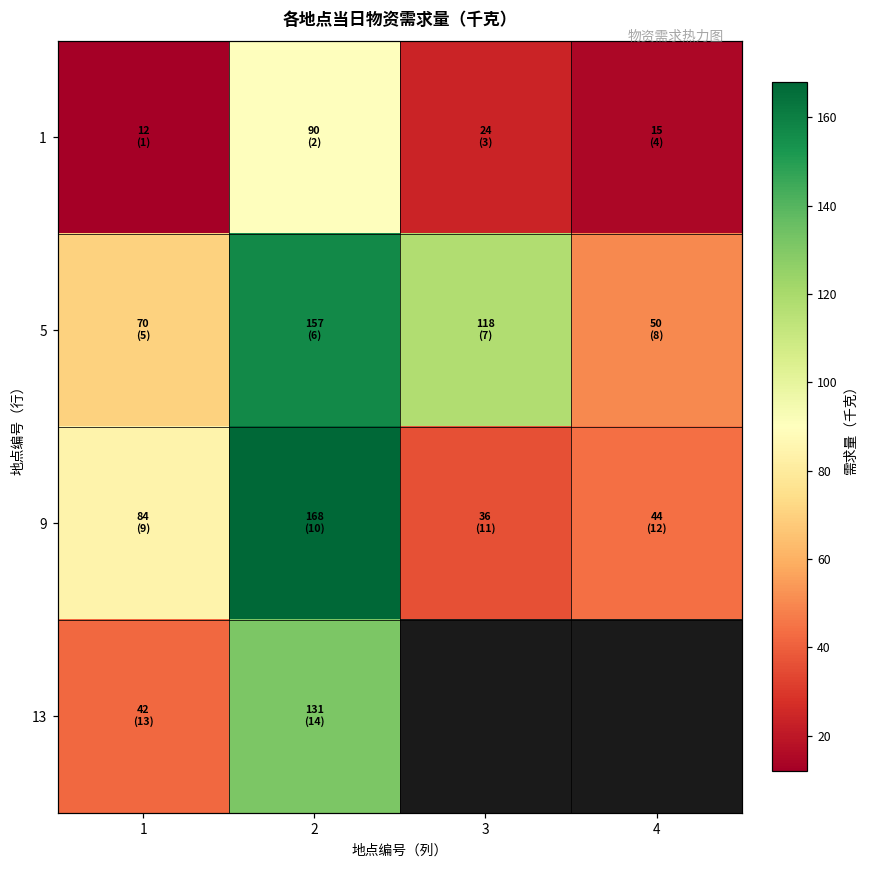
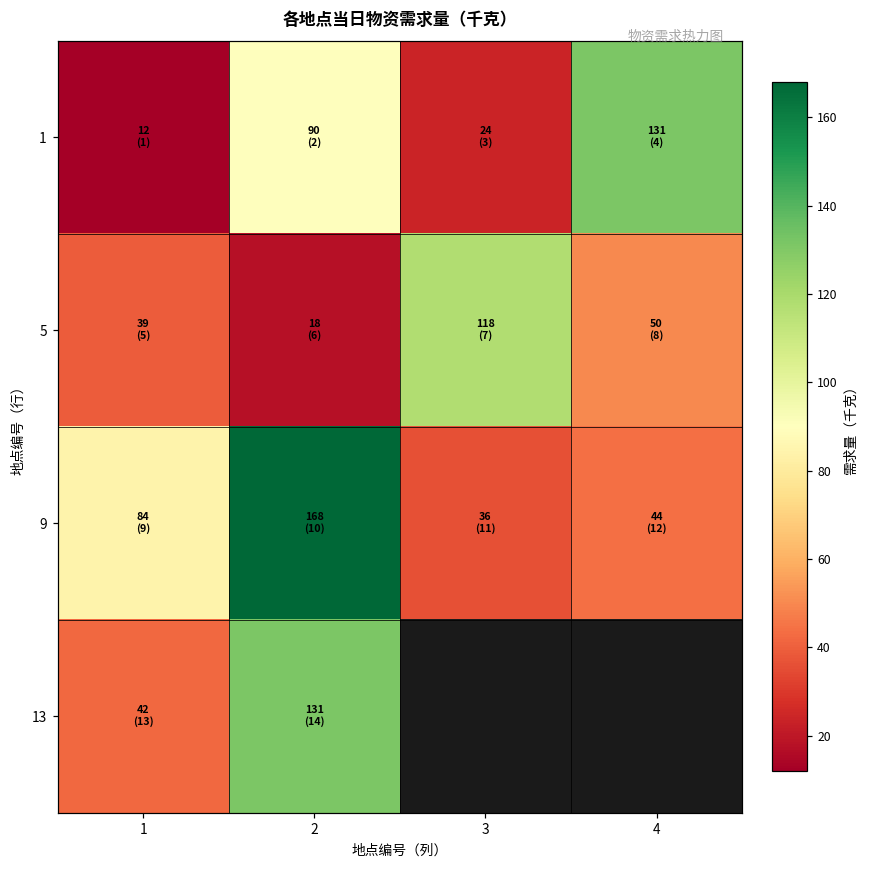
1, 4: 15 -> 131
5, 1: 70 -> 39
5, 2: 157 -> 18
